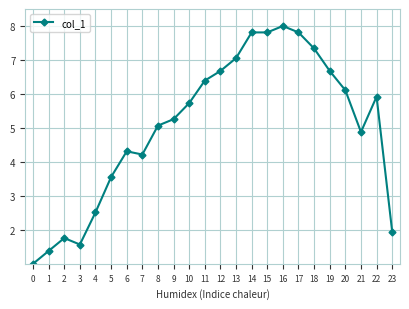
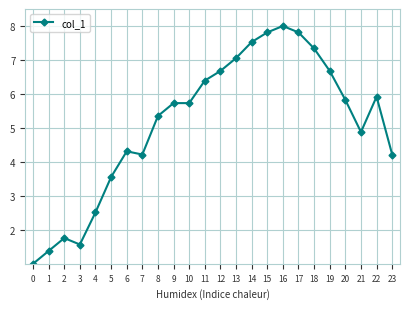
8: 5.1 -> 5.4
9: 5.3 -> 5.7
14: 7.8 -> 7.5
20: 6.1 -> 5.8
23: 1.9 -> 4.2
